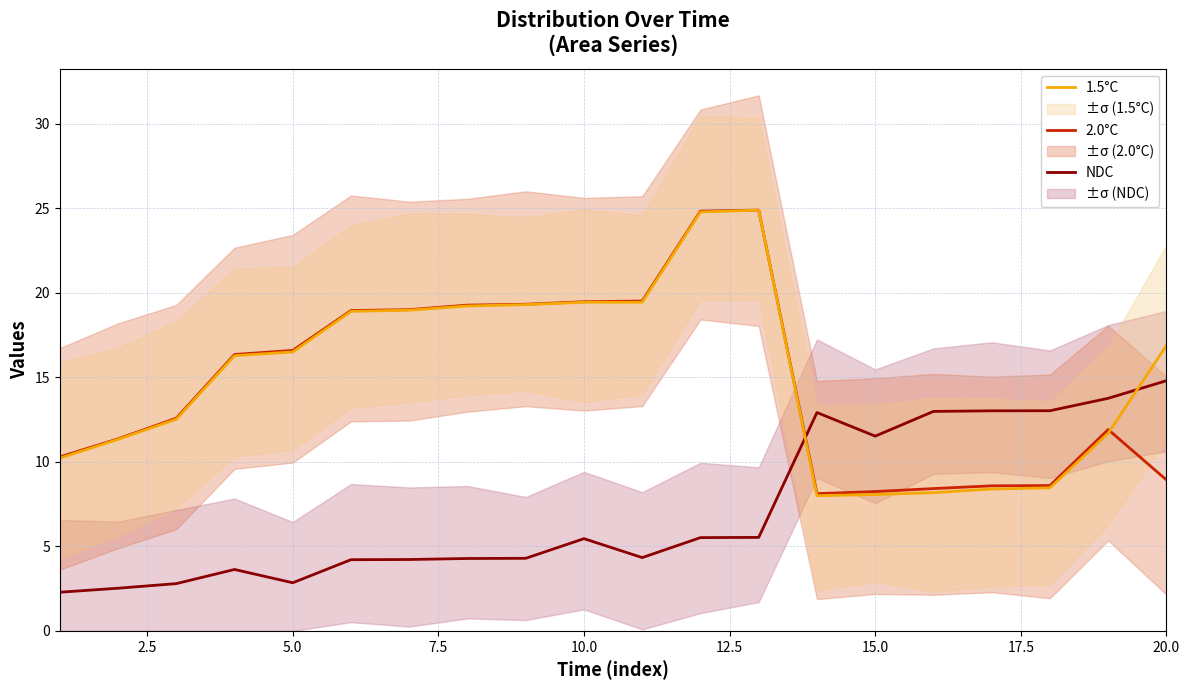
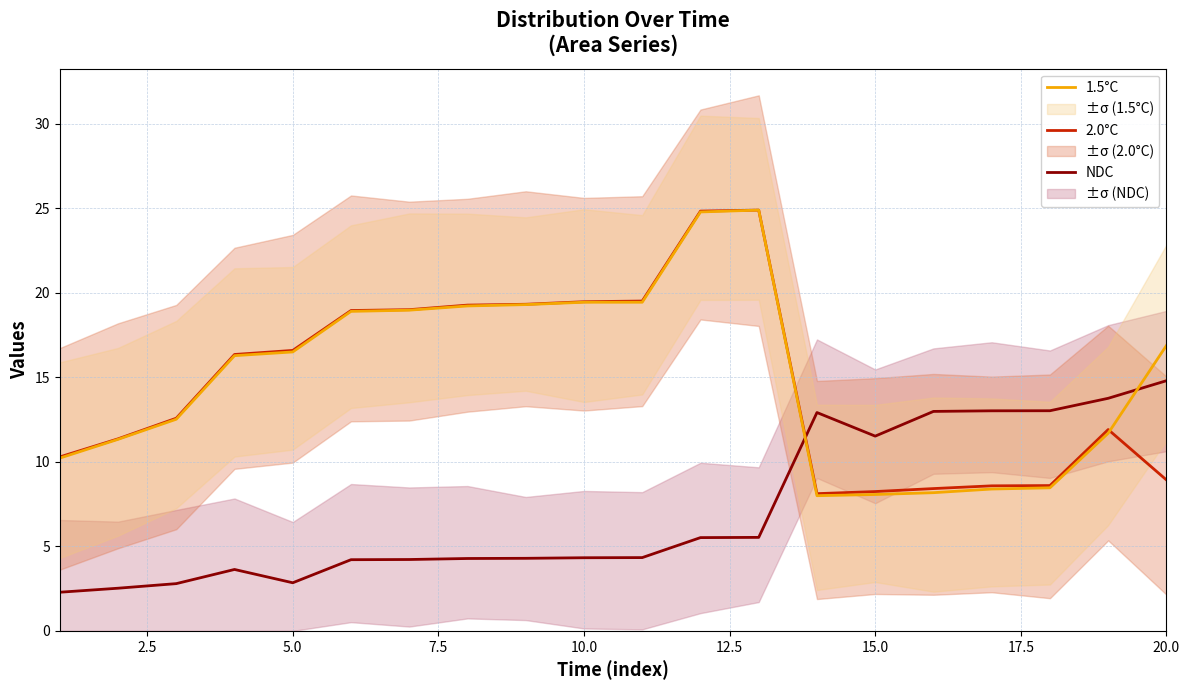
NDC, 10.0: 5.5 -> 4.3
